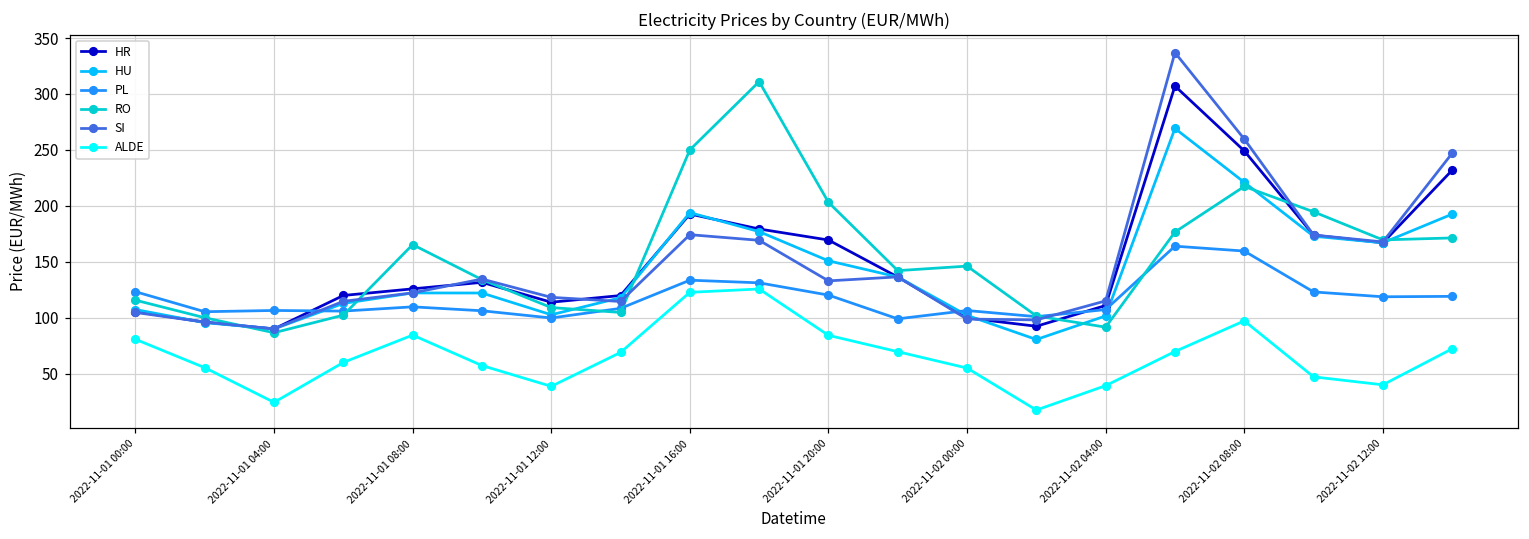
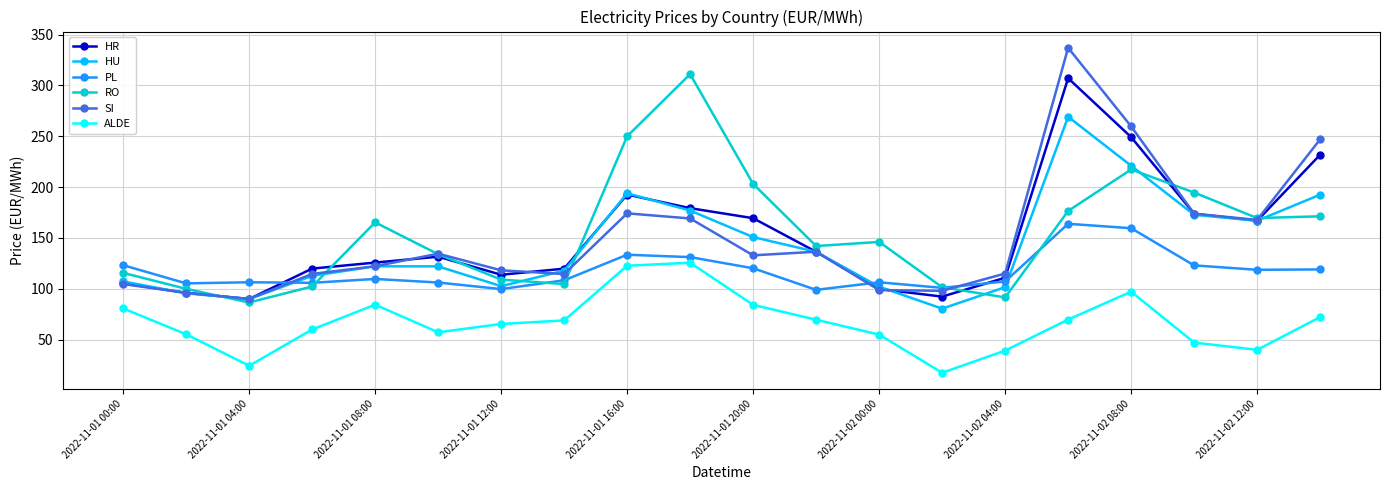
ALDE, 2022-11-01 12:00: 39 -> 65
